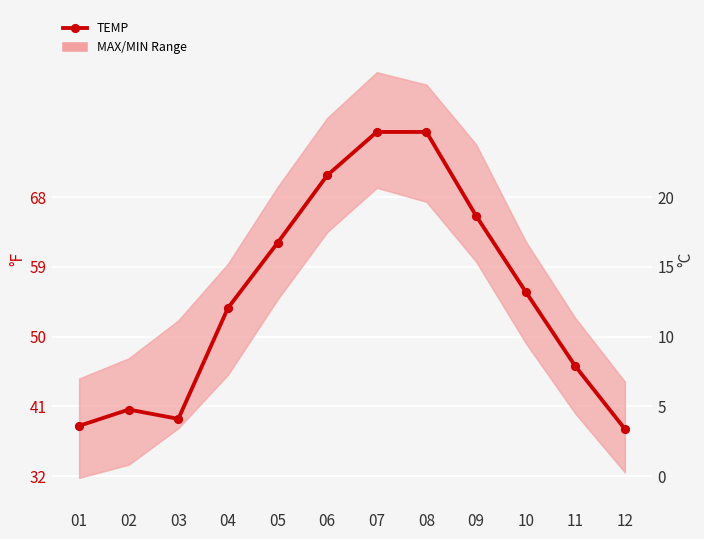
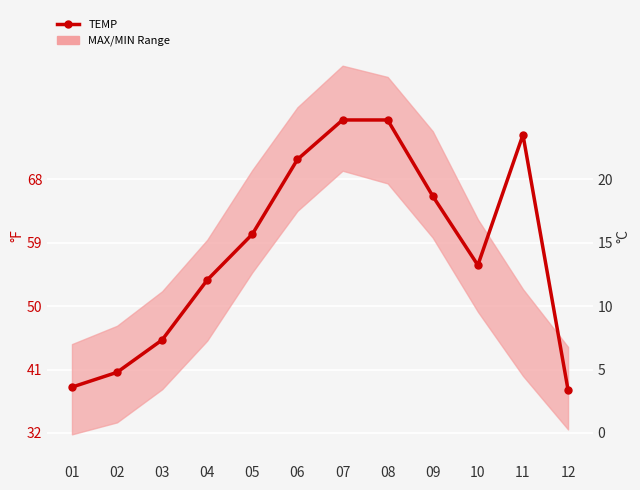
TEMP, 03: 39 -> 45
TEMP, 05: 62 -> 60
TEMP, 11: 46 -> 74
